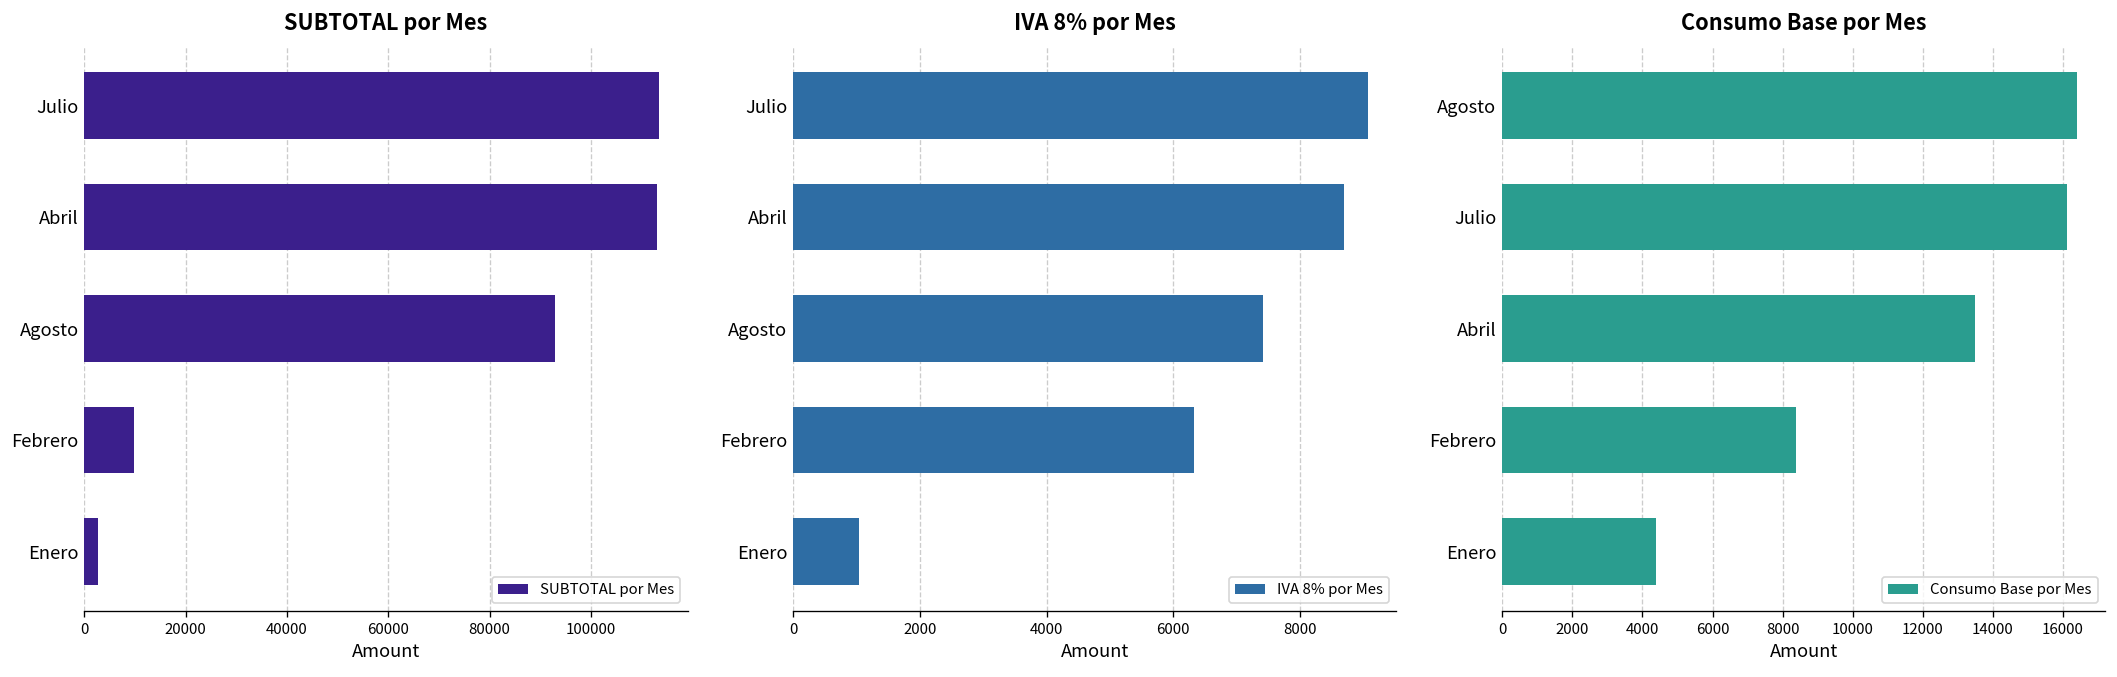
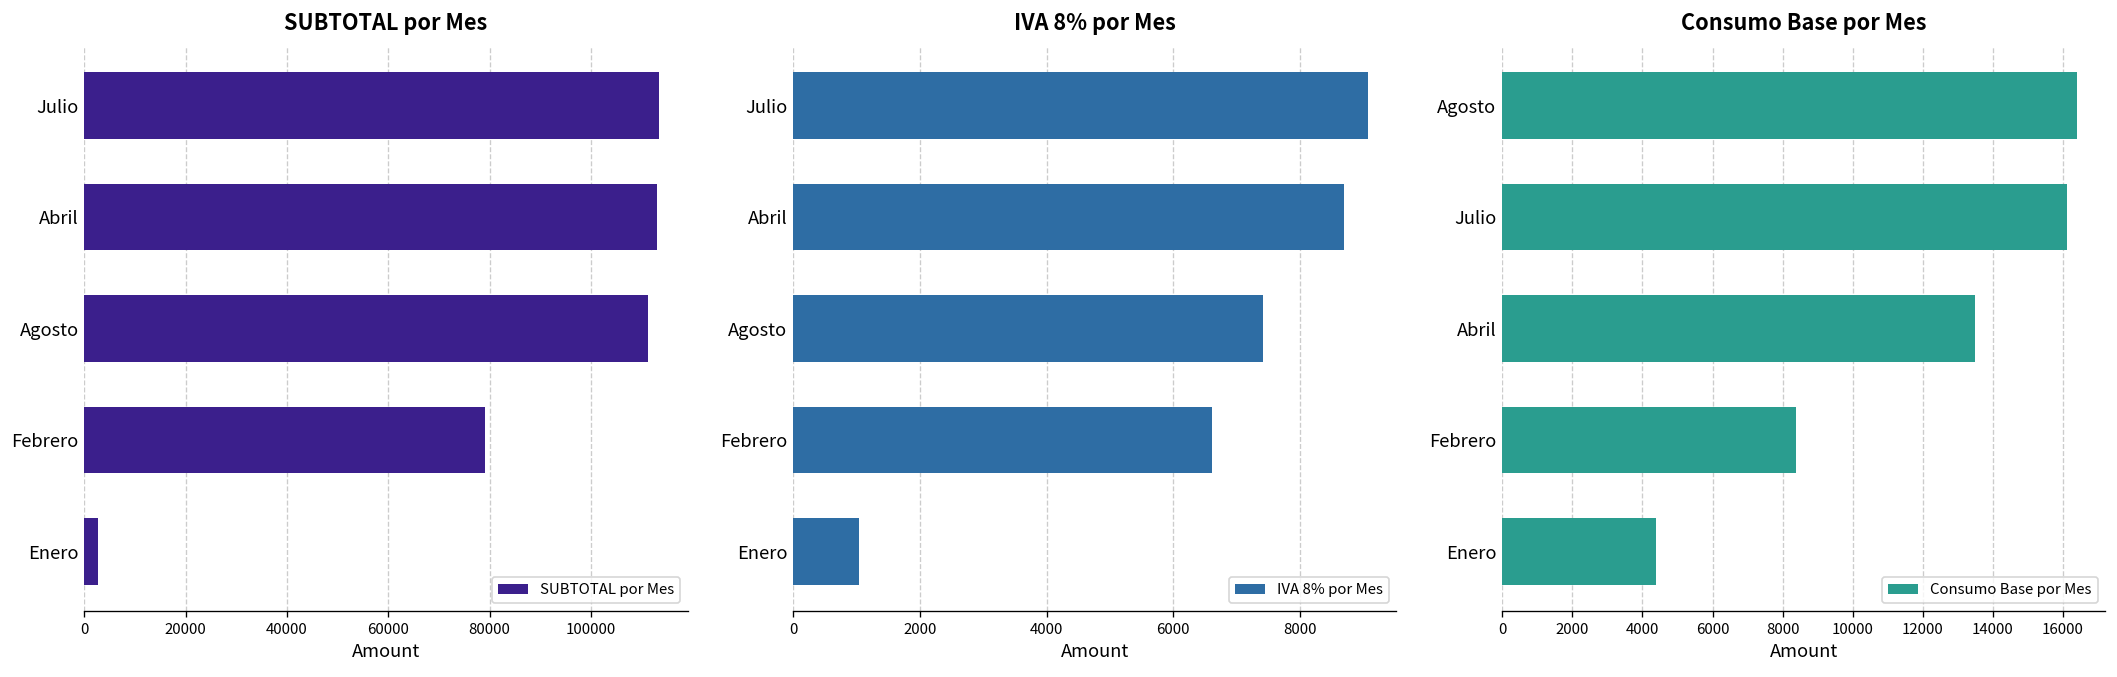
SUBTOTAL por Mes, Agosto: 93000 -> 111000
SUBTOTAL por Mes, Febrero: 10000 -> 79000
IVA 8% por Mes, Febrero: 6300 -> 6600
